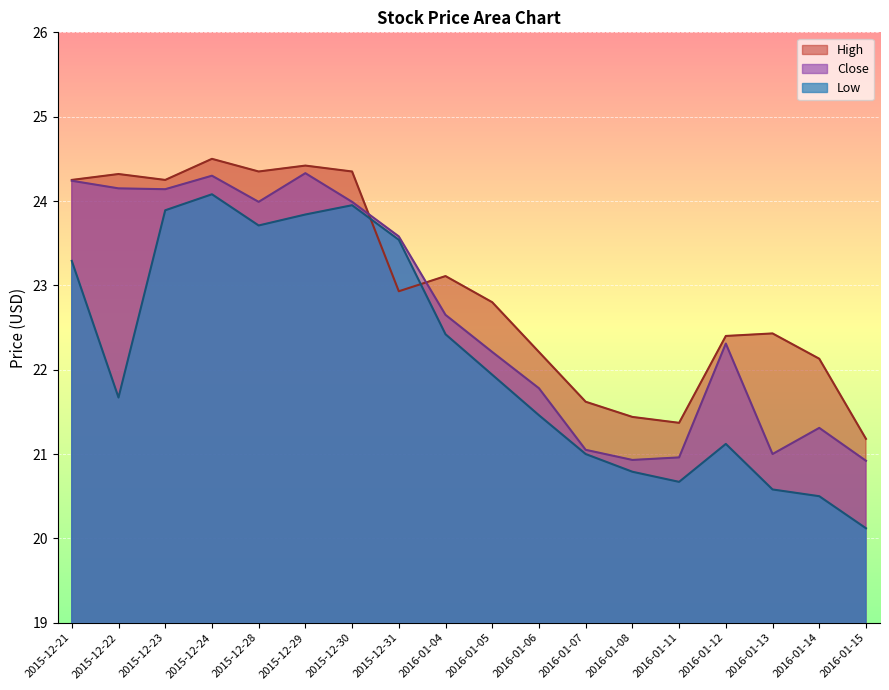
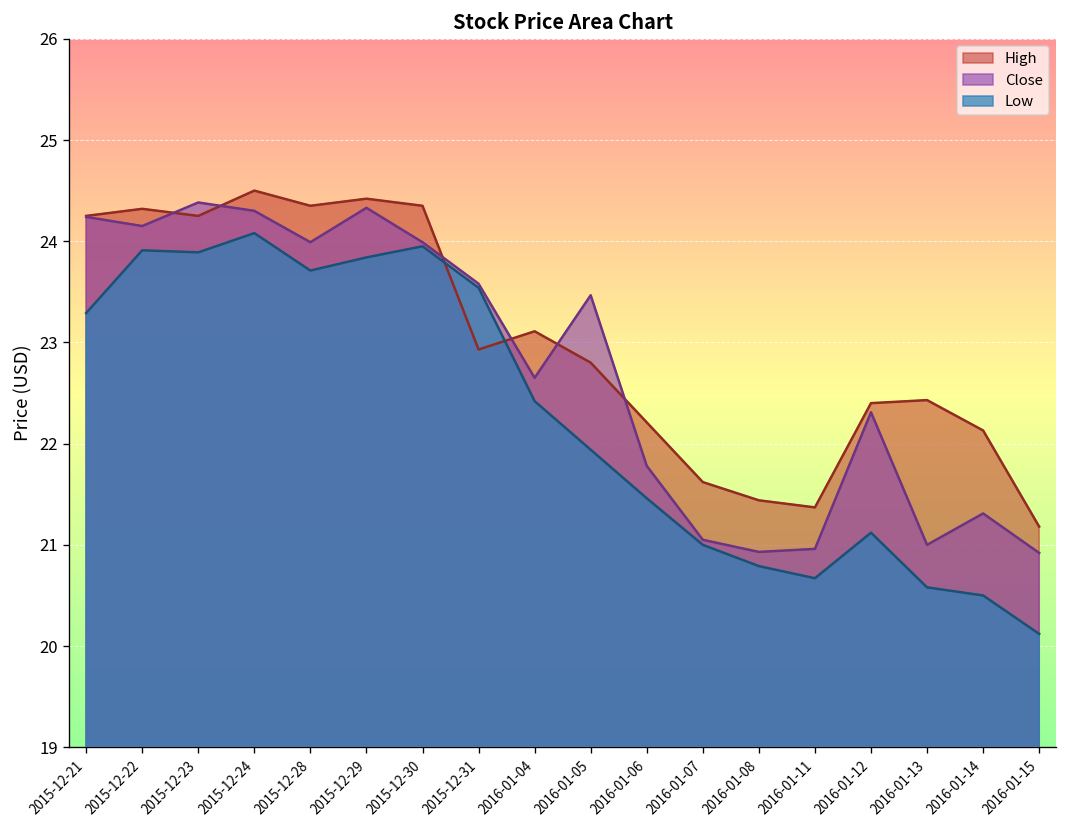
Low, 2015-12-22: 21.7 -> 23.9
Close, 2015-12-23: 24.1 -> 24.4
Close, 2016-01-05: 22.2 -> 23.5
